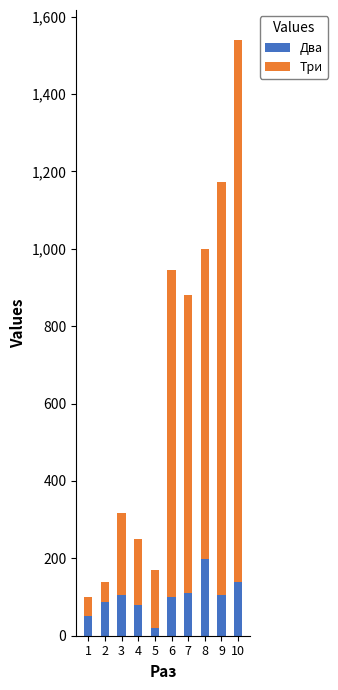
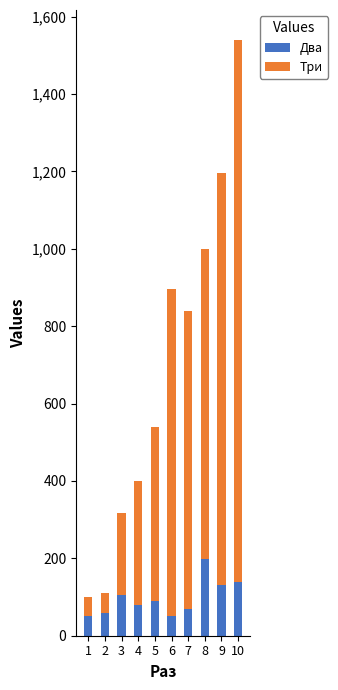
Два, 2: 90 -> 60
Три, 4: 170 -> 320
Два, 5: 20 -> 90
Три, 5: 150 -> 450
Два, 6: 100 -> 50
Два, 7: 110 -> 70
Два, 9: 110 -> 130
